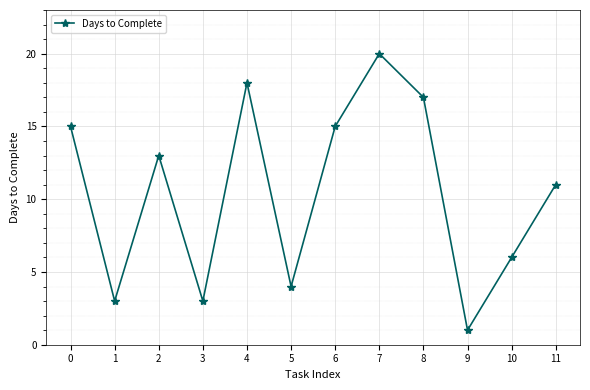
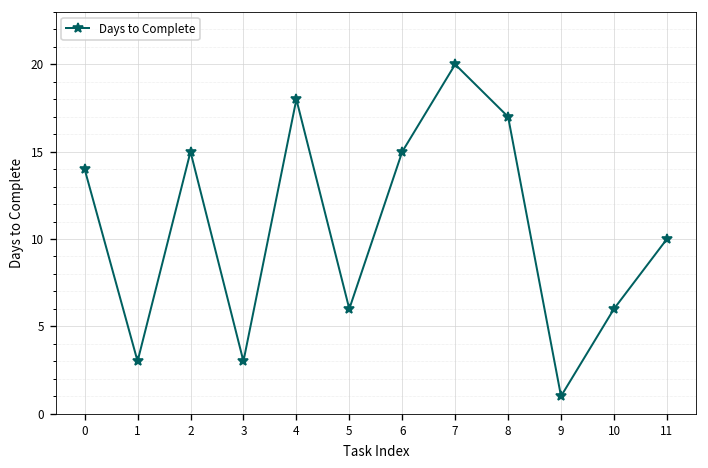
0: 15 -> 14
2: 13 -> 15
5: 4 -> 6
11: 11 -> 10
